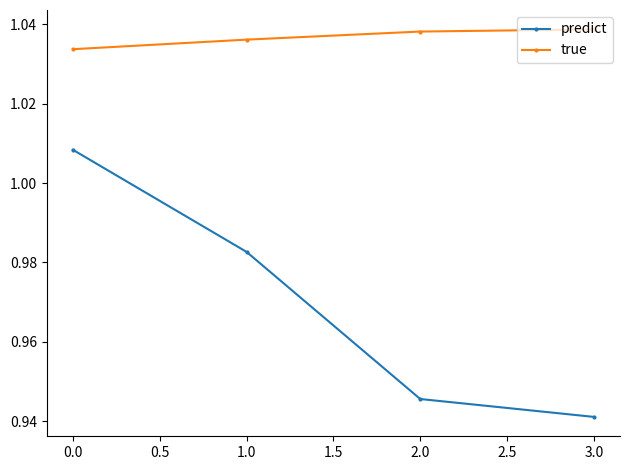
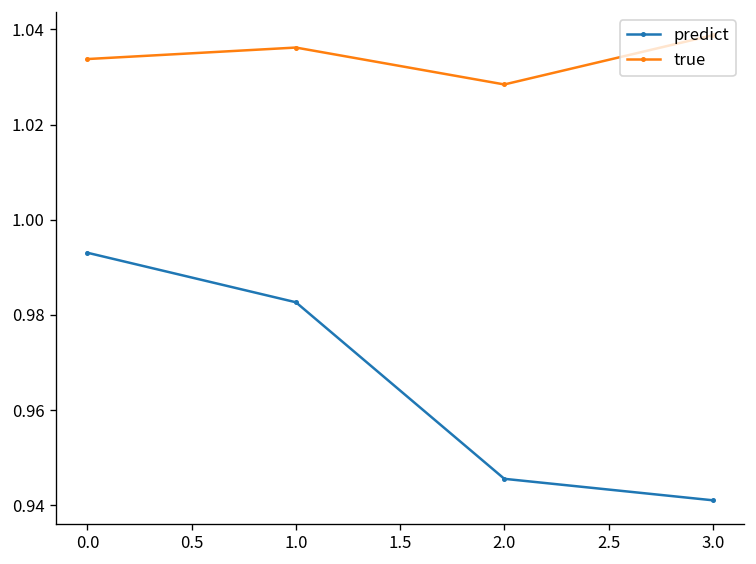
predict, 0.0: 1.008 -> 0.993
true, 2.0: 1.038 -> 1.028
